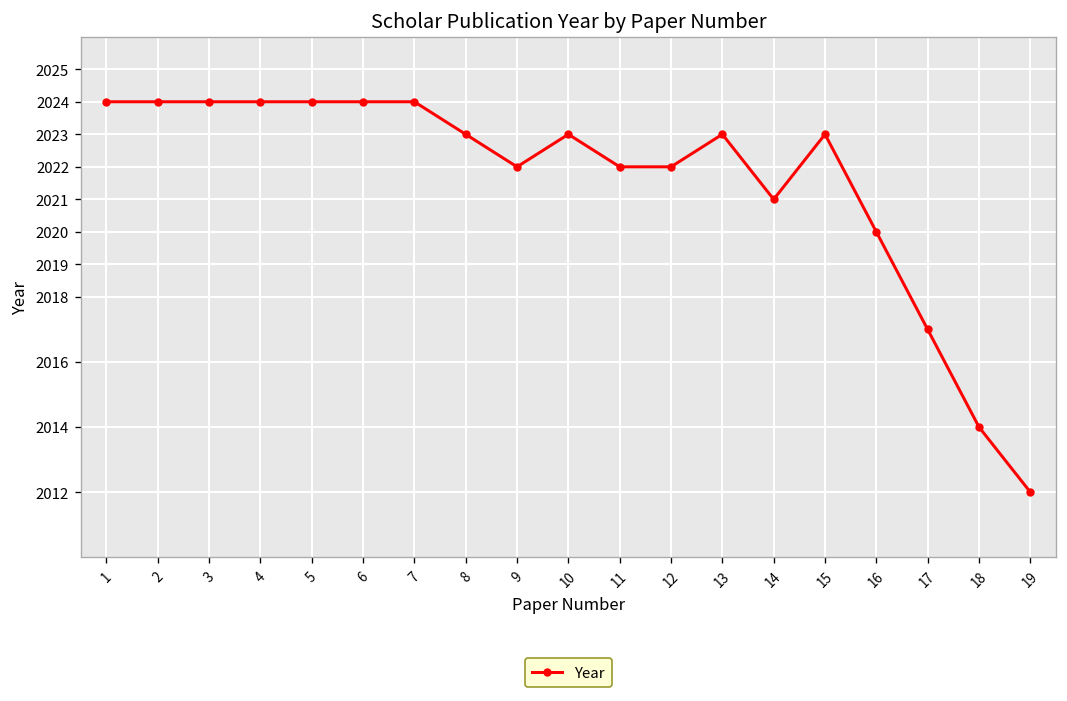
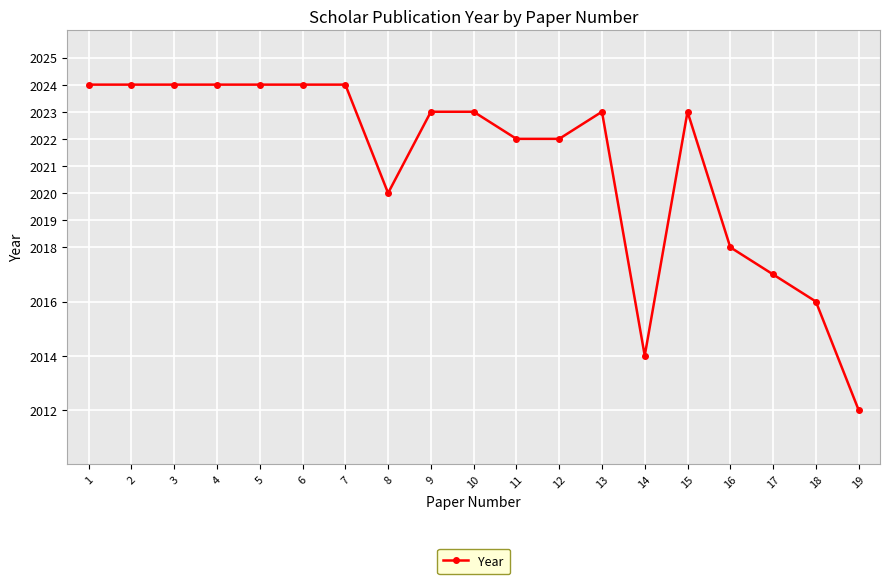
8: 2023 -> 2020
9: 2022 -> 2023
14: 2021 -> 2014
16: 2020 -> 2018
18: 2014 -> 2016
